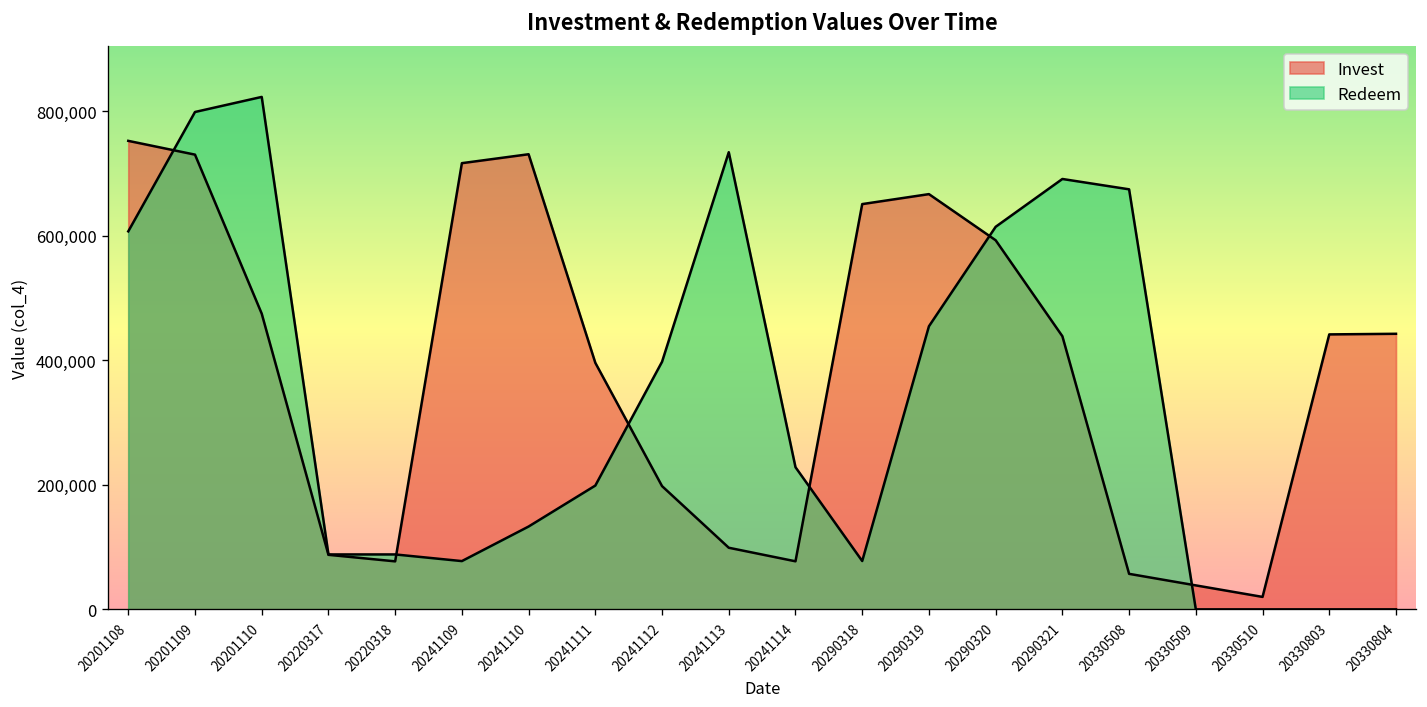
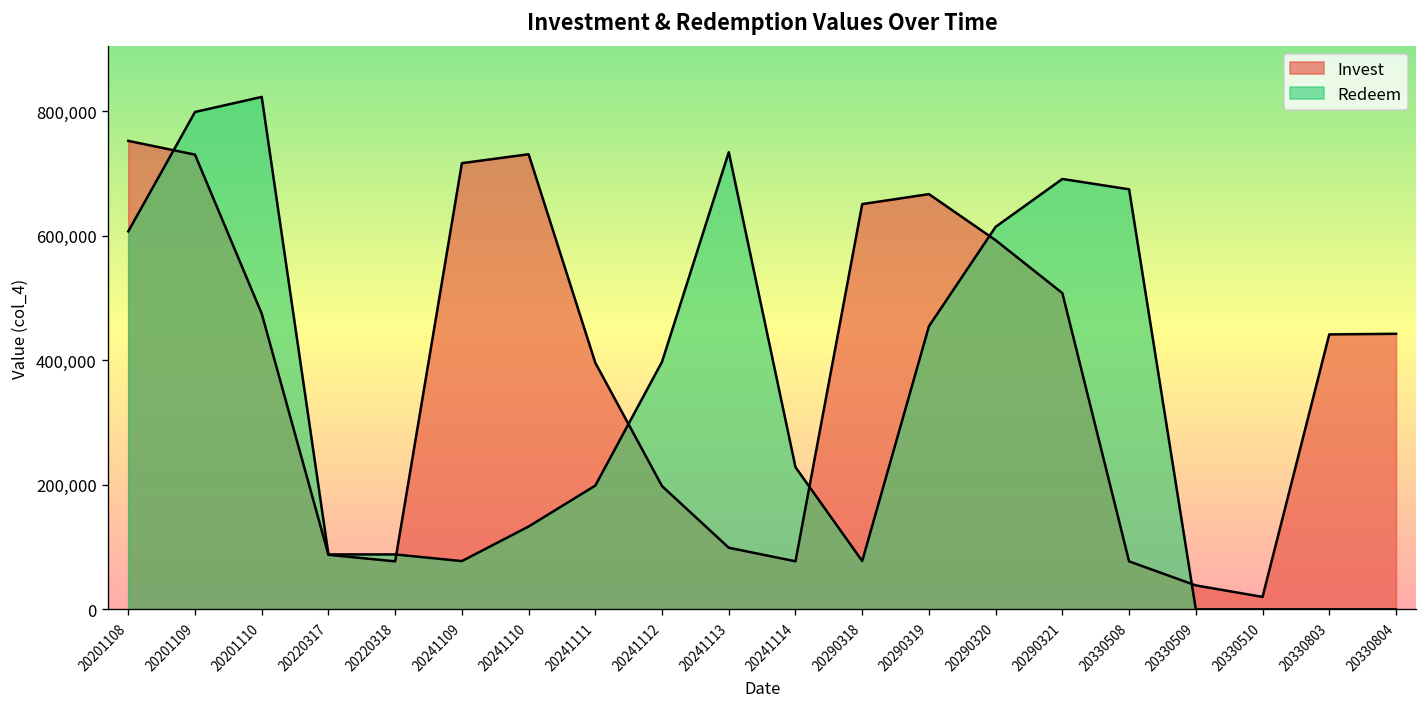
Invest, 20290321: 440,000 -> 510,000
Invest, 20330508: 60,000 -> 80,000
